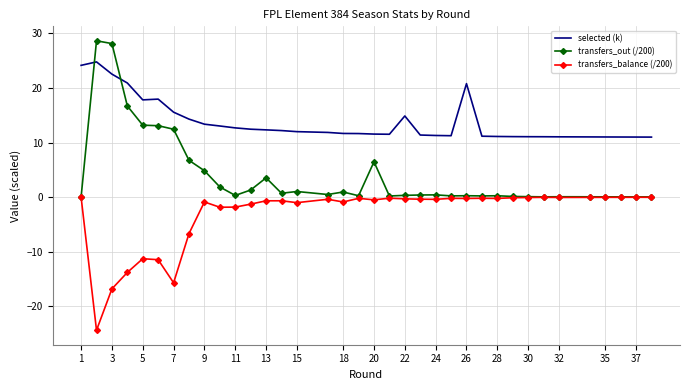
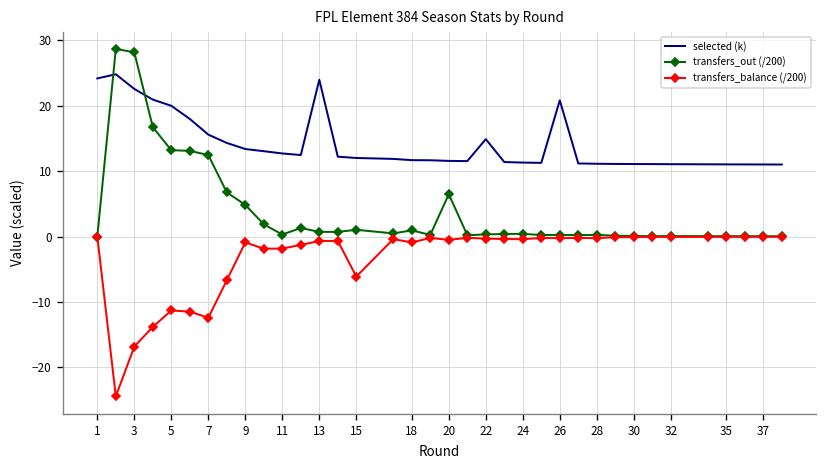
selected (k), 5: 18 -> 20
transfers_balance (/200), 7: -16 -> -12
selected (k), 13: 12 -> 24
transfers_out (/200), 13: 4 -> 1
transfers_balance (/200), 15: -1 -> -6
